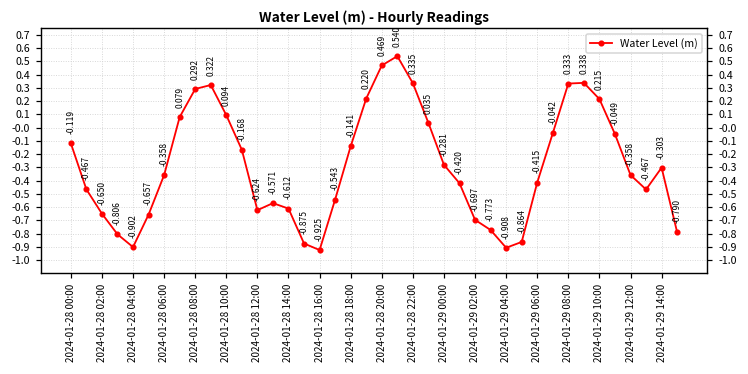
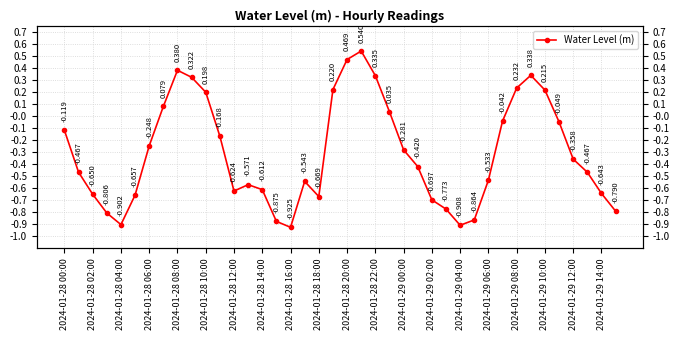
2024-01-28 06:00: -0.358 -> -0.248
2024-01-28 08:00: 0.292 -> 0.380
2024-01-28 10:00: 0.094 -> 0.198
2024-01-28 18:00: -0.141 -> -0.669
2024-01-29 06:00: -0.415 -> -0.533
2024-01-29 08:00: 0.333 -> 0.232
2024-01-29 14:00: -0.303 -> -0.643
